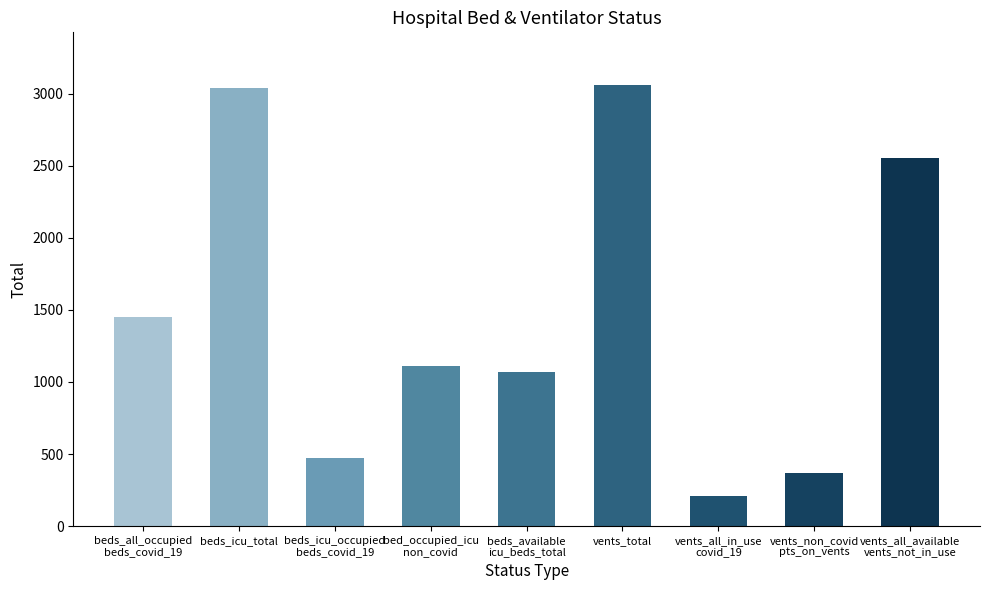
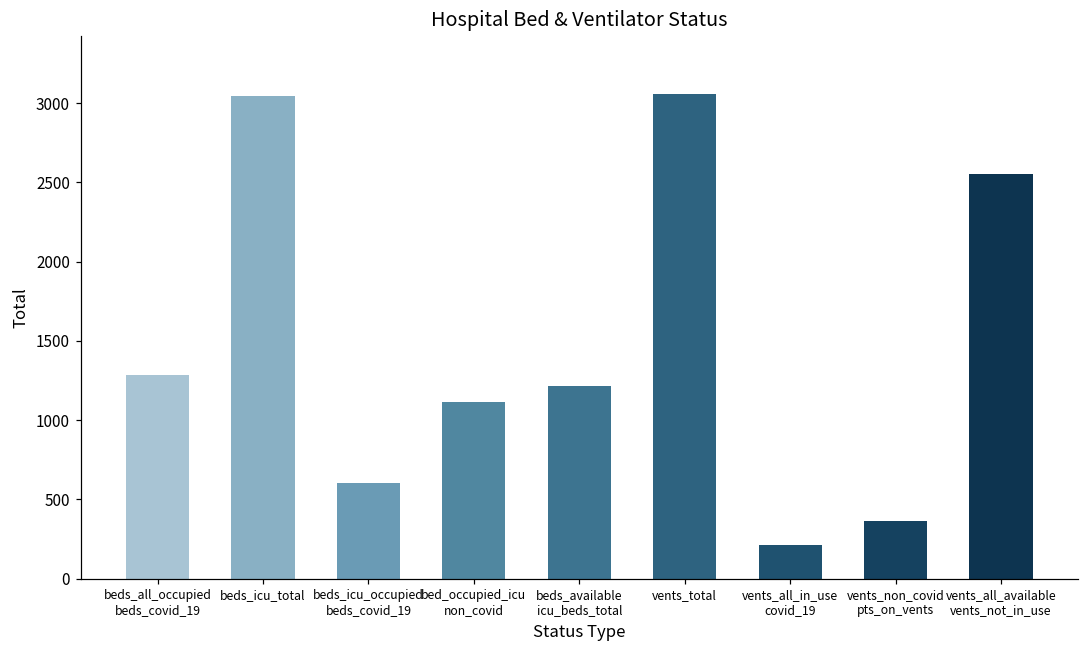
beds_all_occupied beds_covid_19: 1450 -> 1280
beds_icu_occupied beds_covid_19: 470 -> 610
beds_available icu_beds_total: 1070 -> 1220
